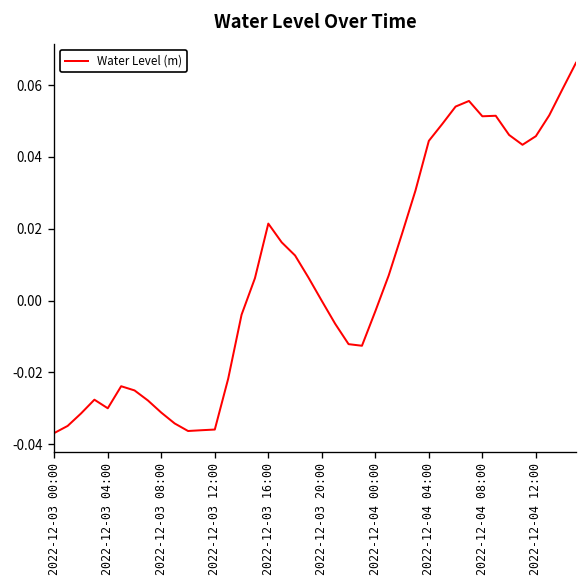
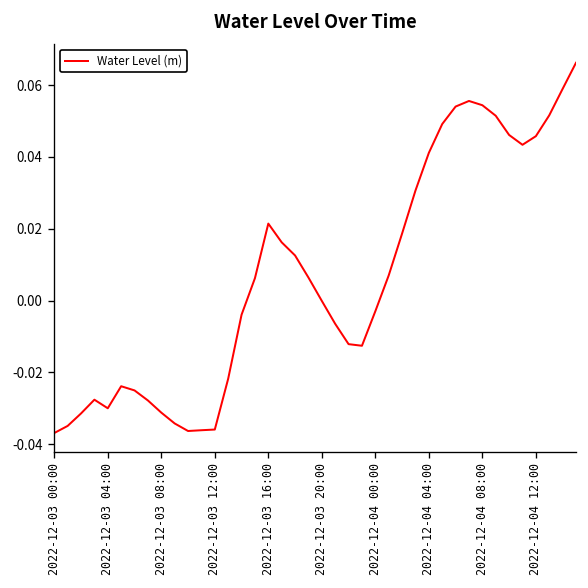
2022-12-04 04:00: 0.044 -> 0.041
2022-12-04 08:00: 0.051 -> 0.054
